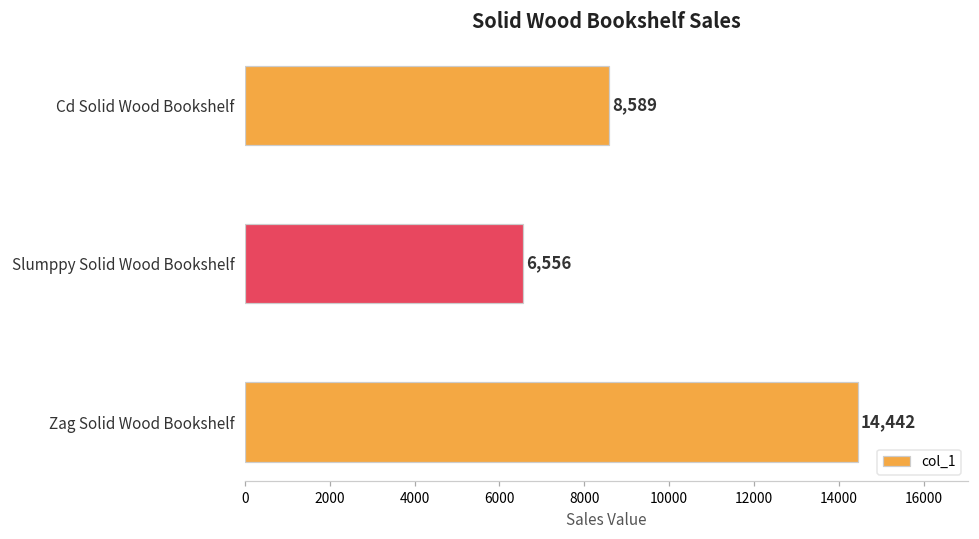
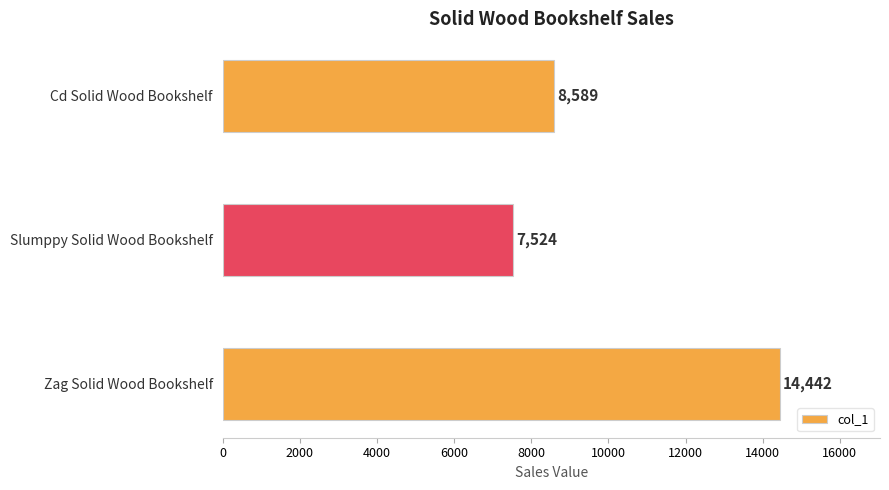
Slumppy Solid Wood Bookshelf: 6,556 -> 7,524
